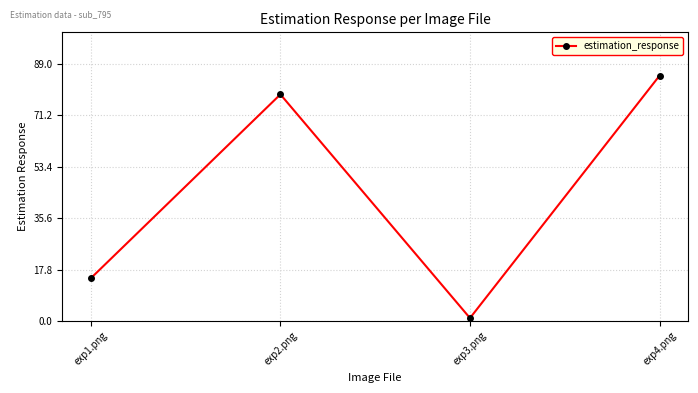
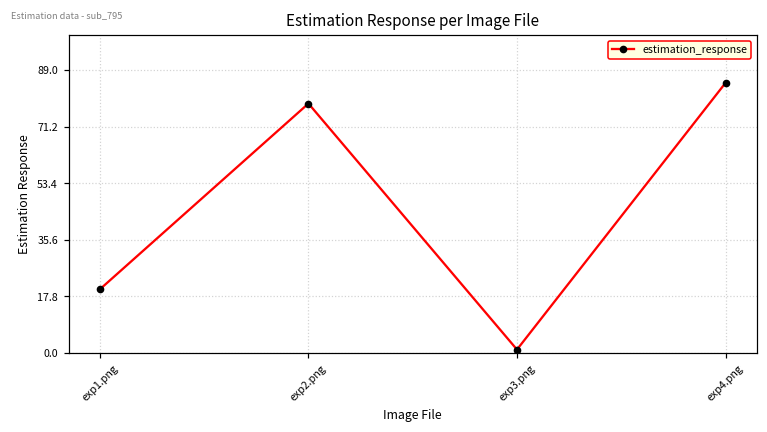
exp1.png: 15 -> 20
